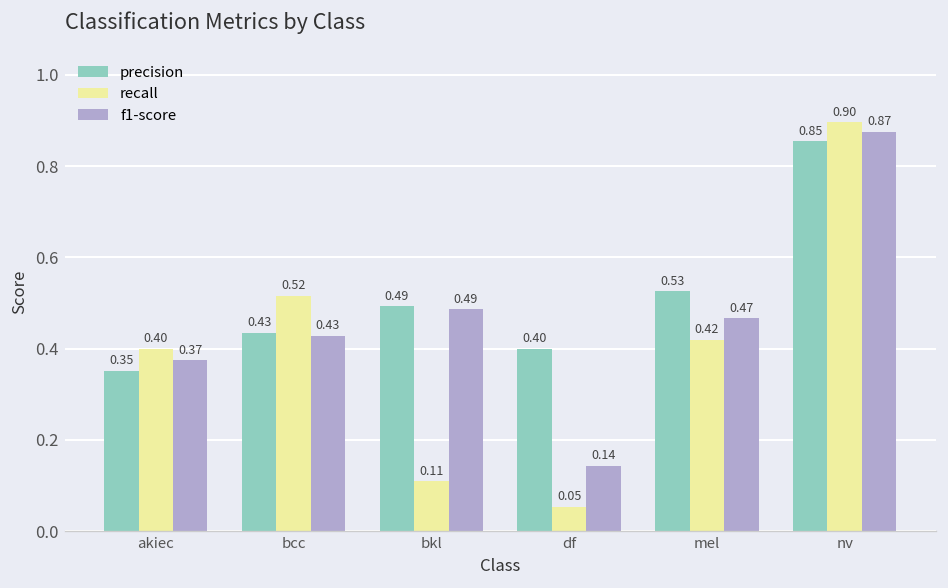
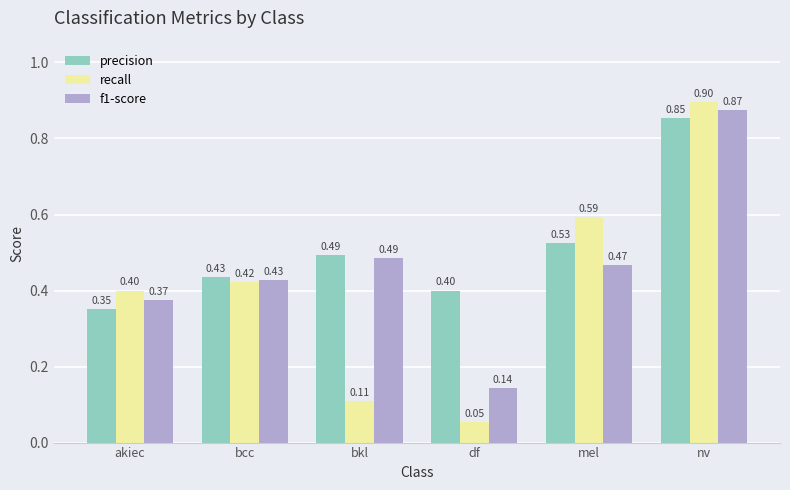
recall, bcc: 0.52 -> 0.42
recall, mel: 0.42 -> 0.59
